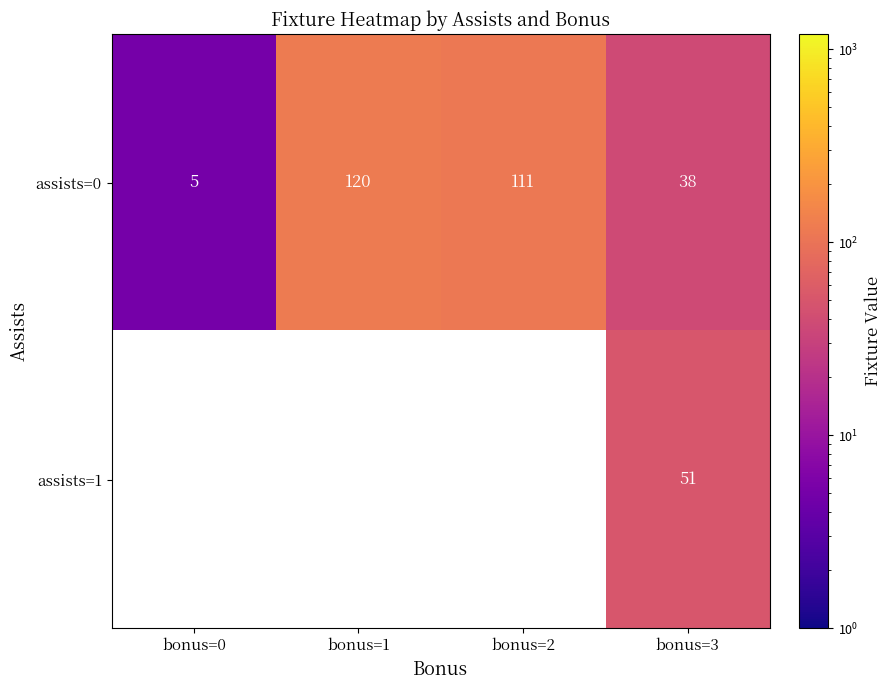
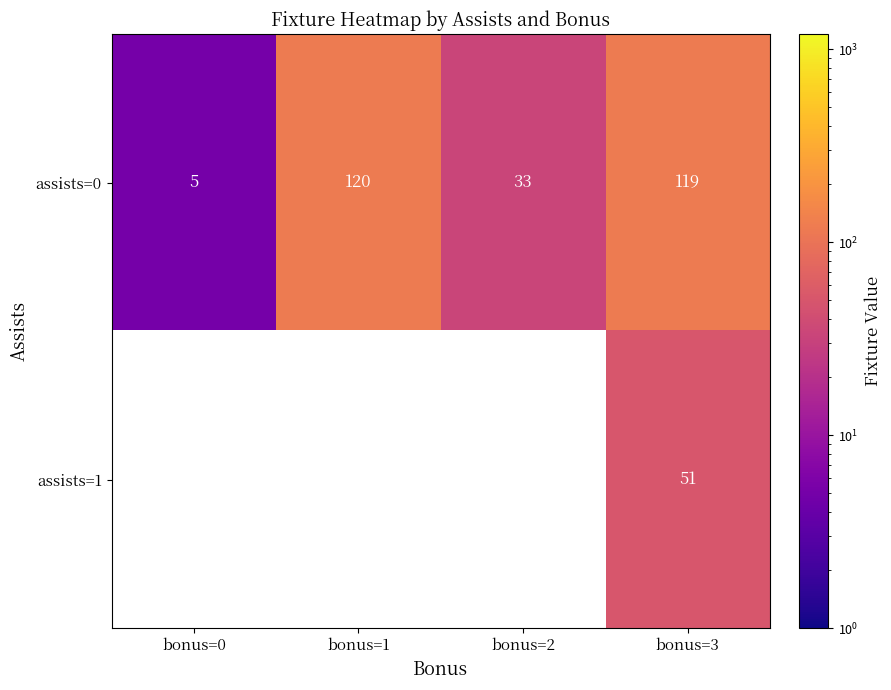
assists=0, bonus=2: 111 -> 33
assists=0, bonus=3: 38 -> 119
